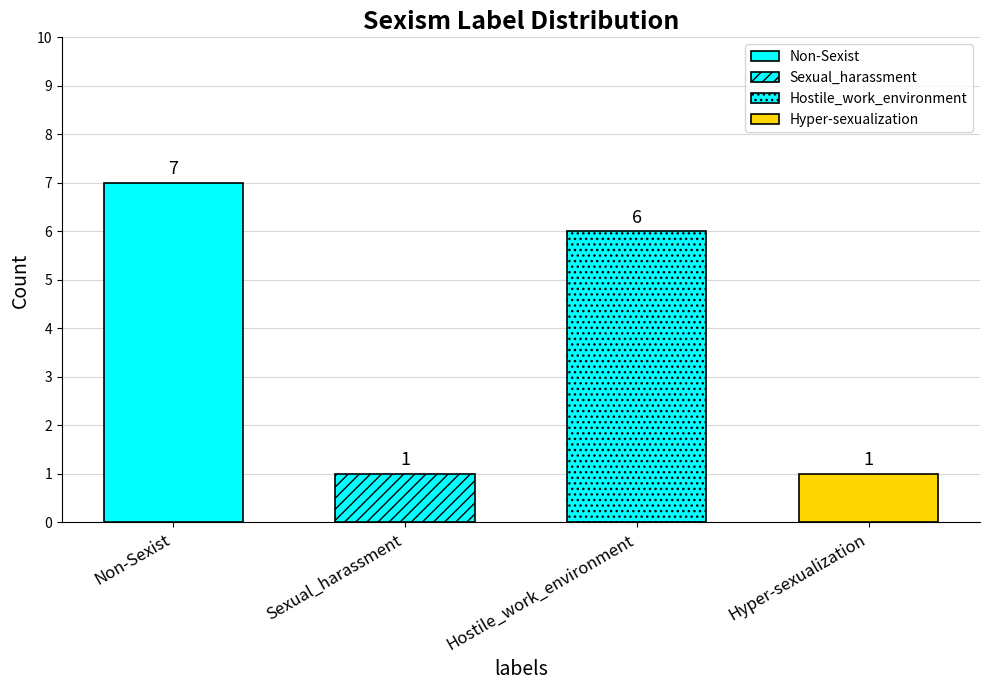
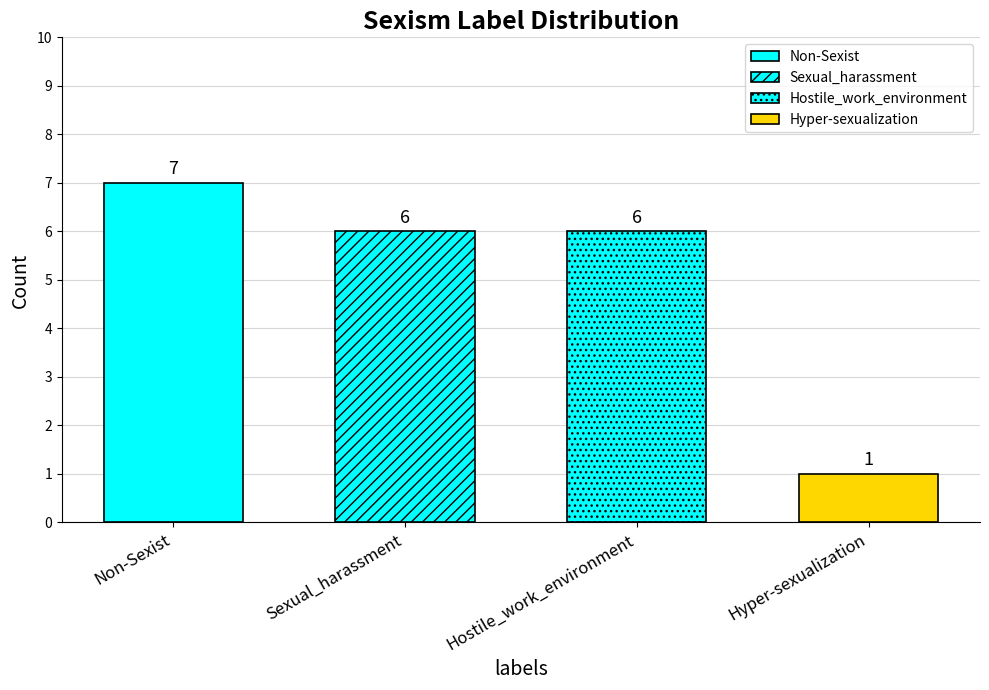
Sexual_harassment: 1 -> 6
